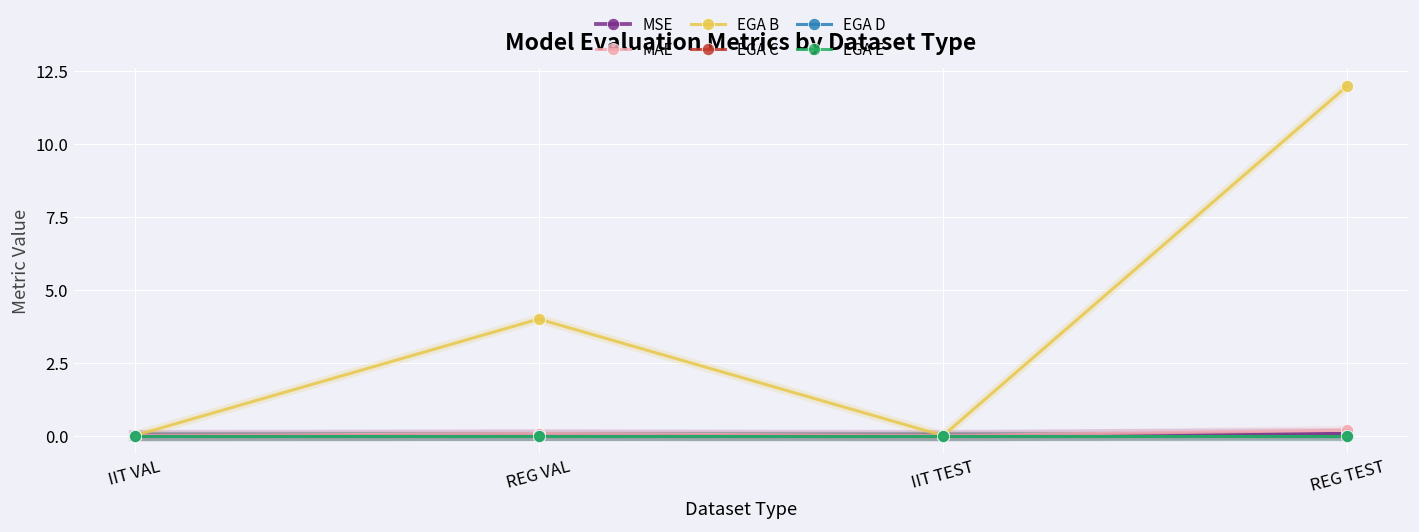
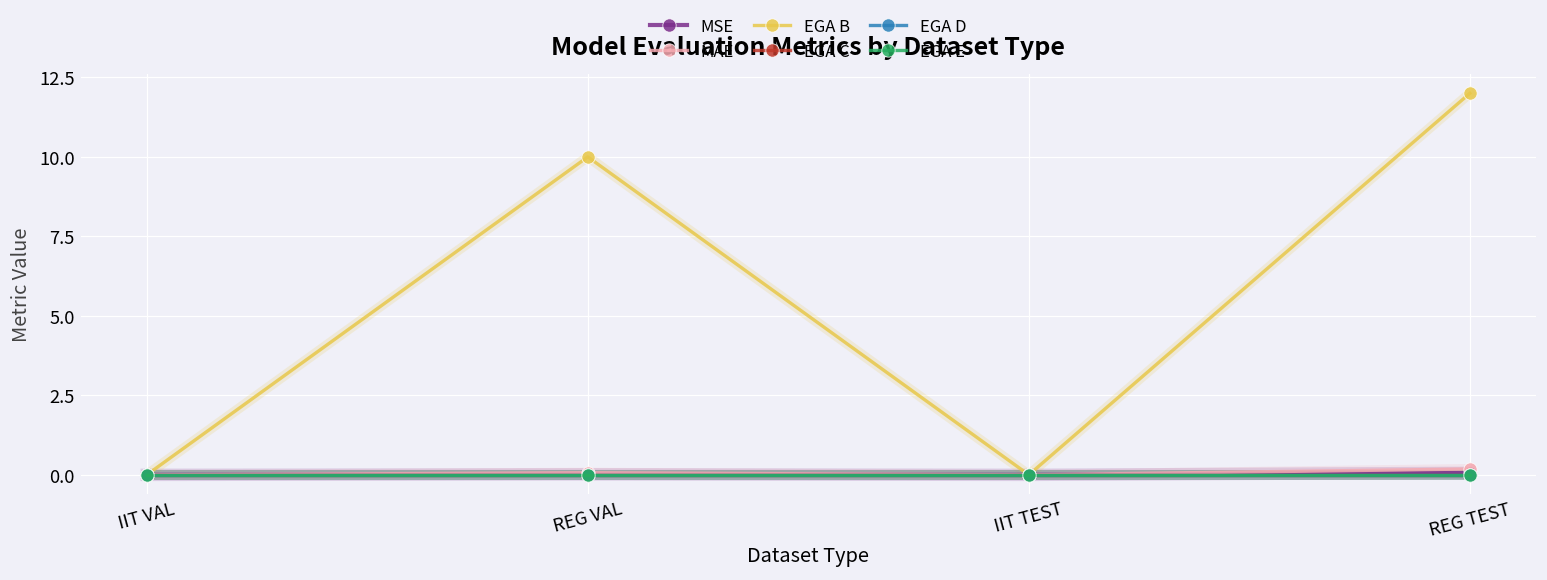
EGA B, REG VAL: 4 -> 10
